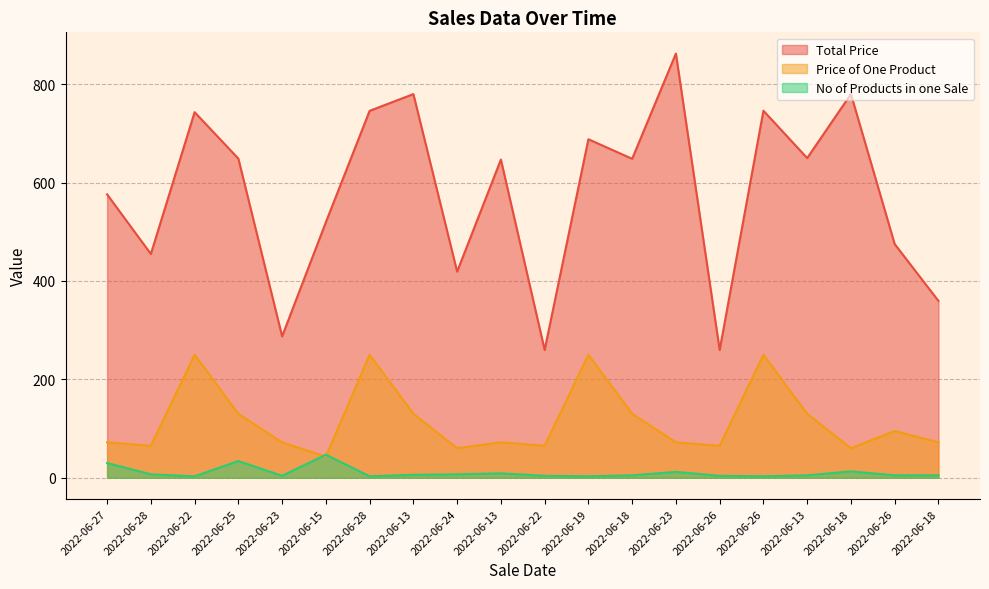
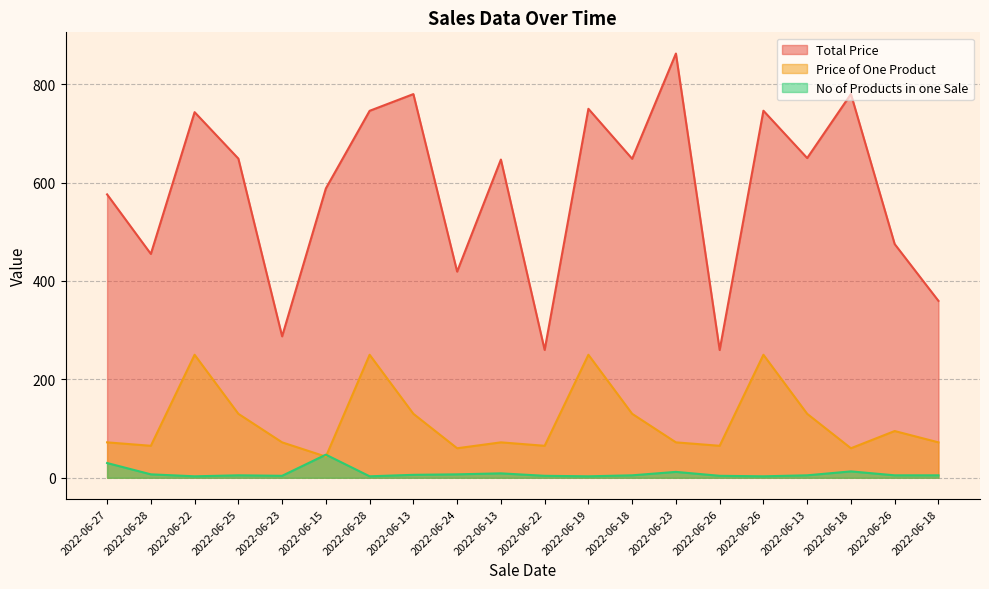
No of Products in one Sale, 2022-06-25: 30 -> 10
Total Price, 2022-06-15: 520 -> 590
Total Price, 2022-06-19: 690 -> 750
